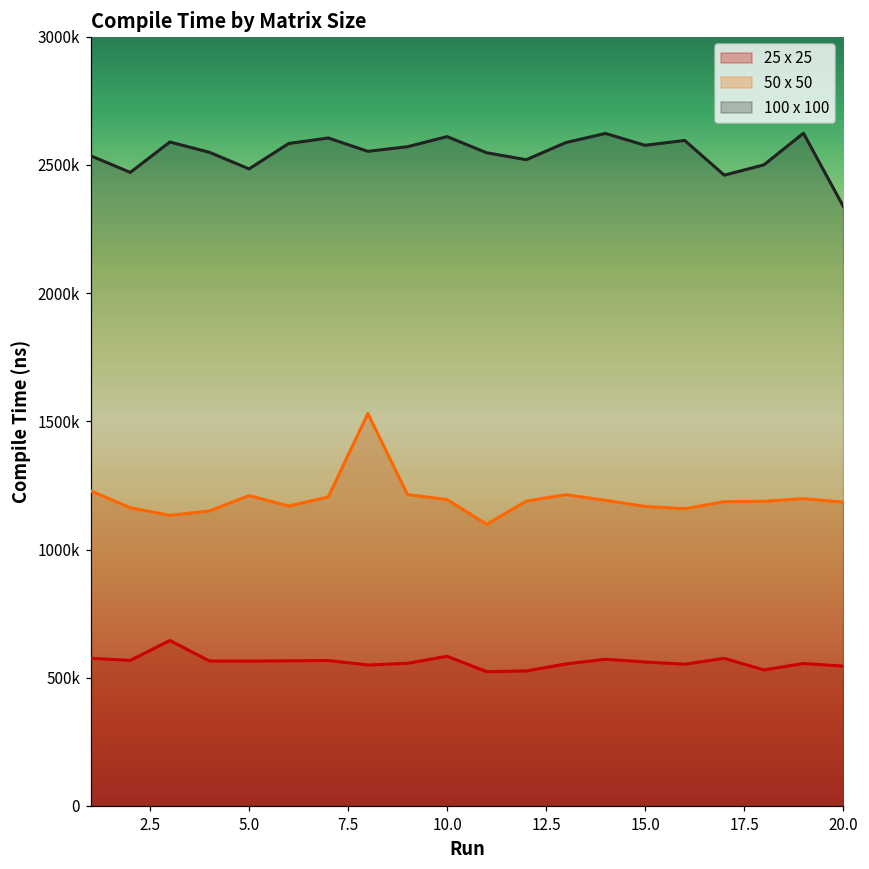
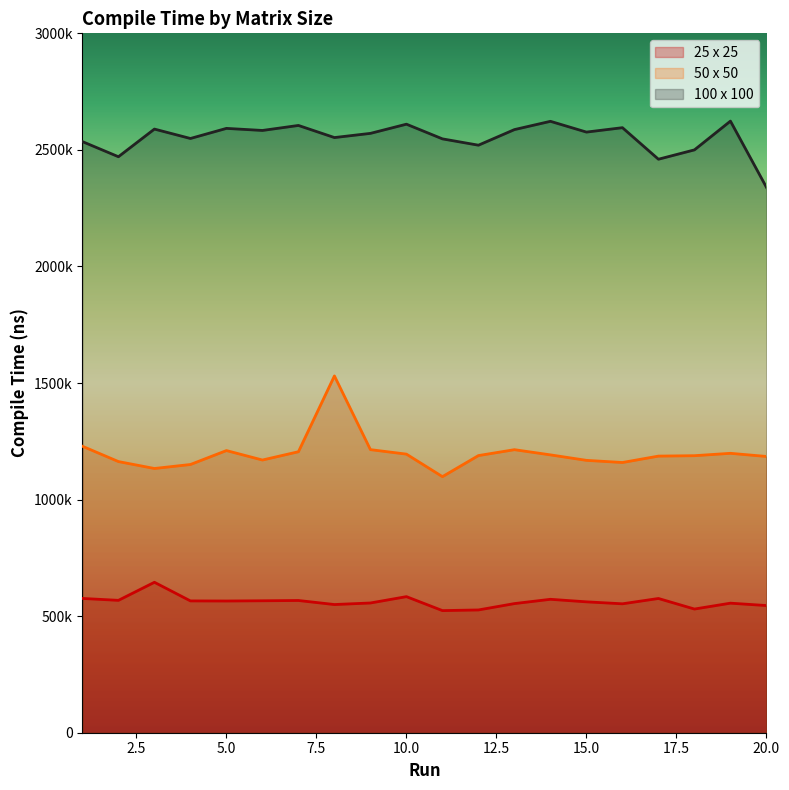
100 x 100, 5.0: 2480000 -> 2590000
